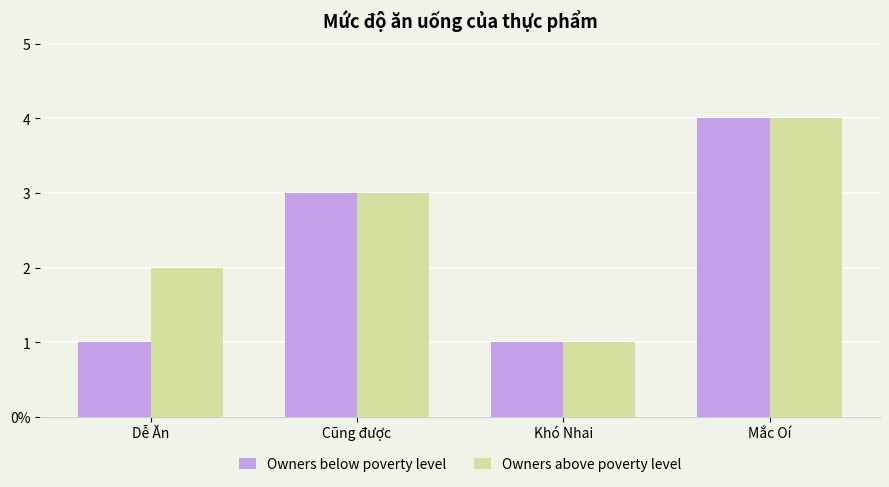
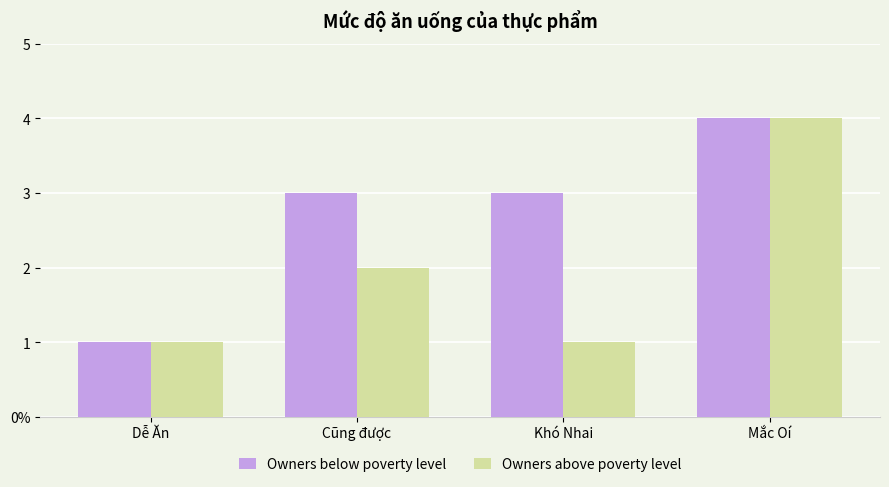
Owners above poverty level, Dễ Ăn: 2 -> 1
Owners above poverty level, Cũng được: 3 -> 2
Owners below poverty level, Khó Nhai: 1 -> 3
